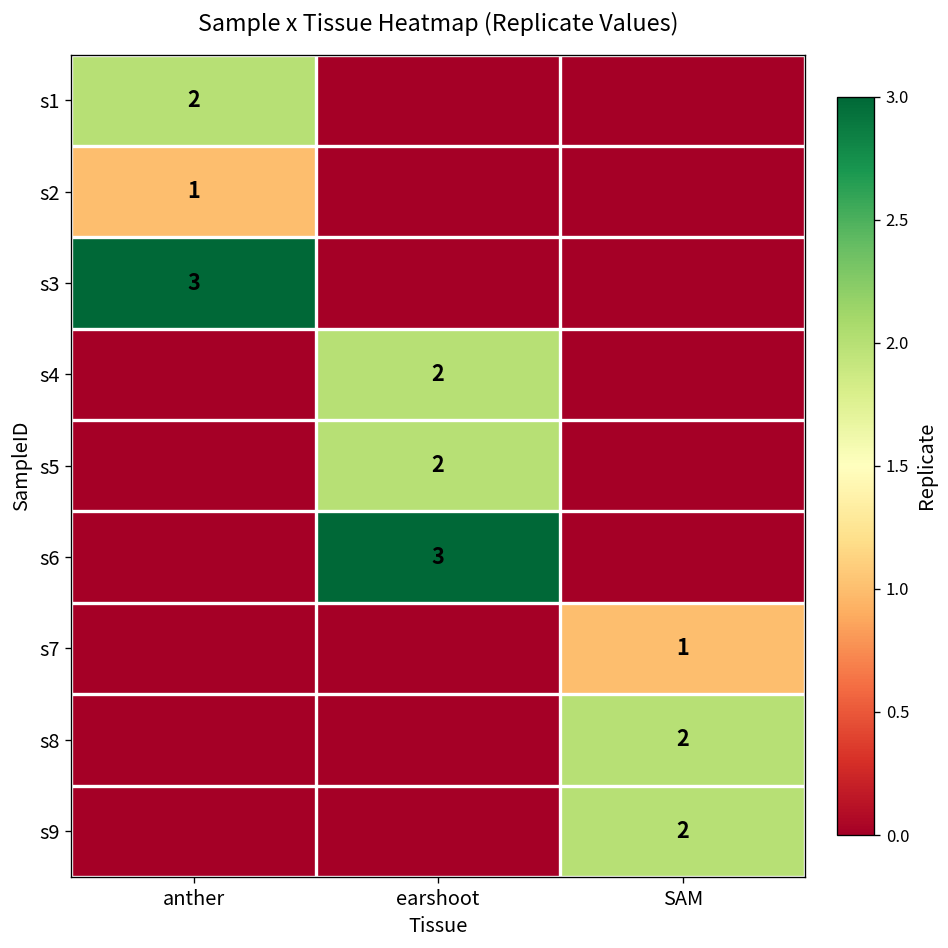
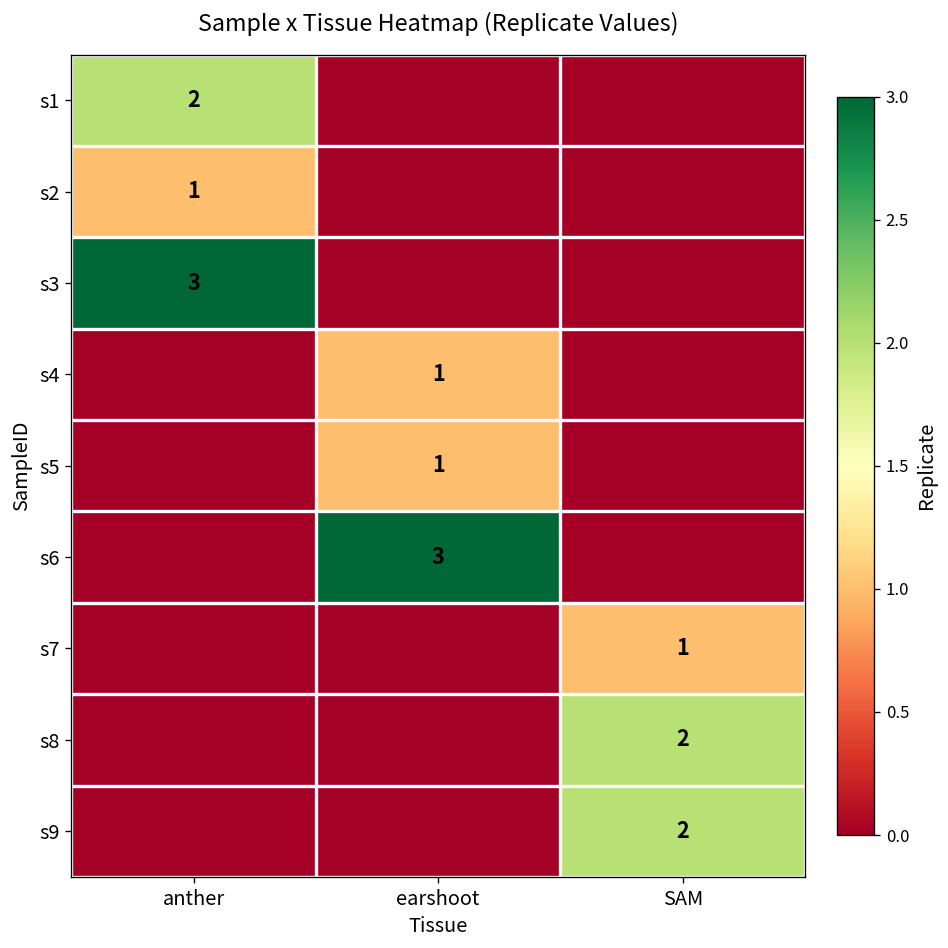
s4, earshoot: 2 -> 1
s5, earshoot: 2 -> 1
